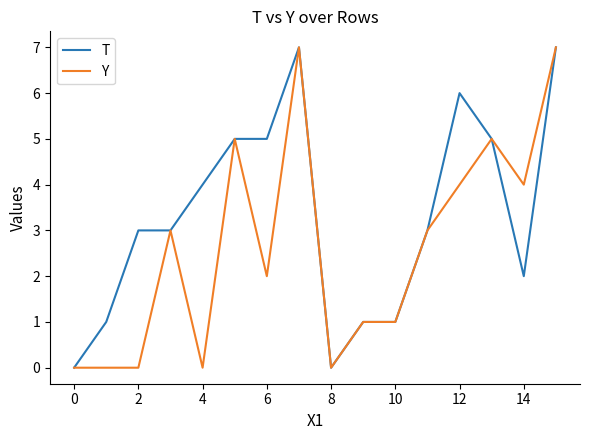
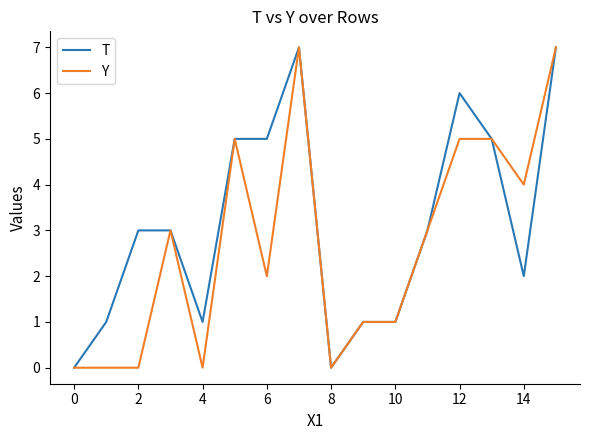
T, 4: 4 -> 1
Y, 12: 4 -> 5
